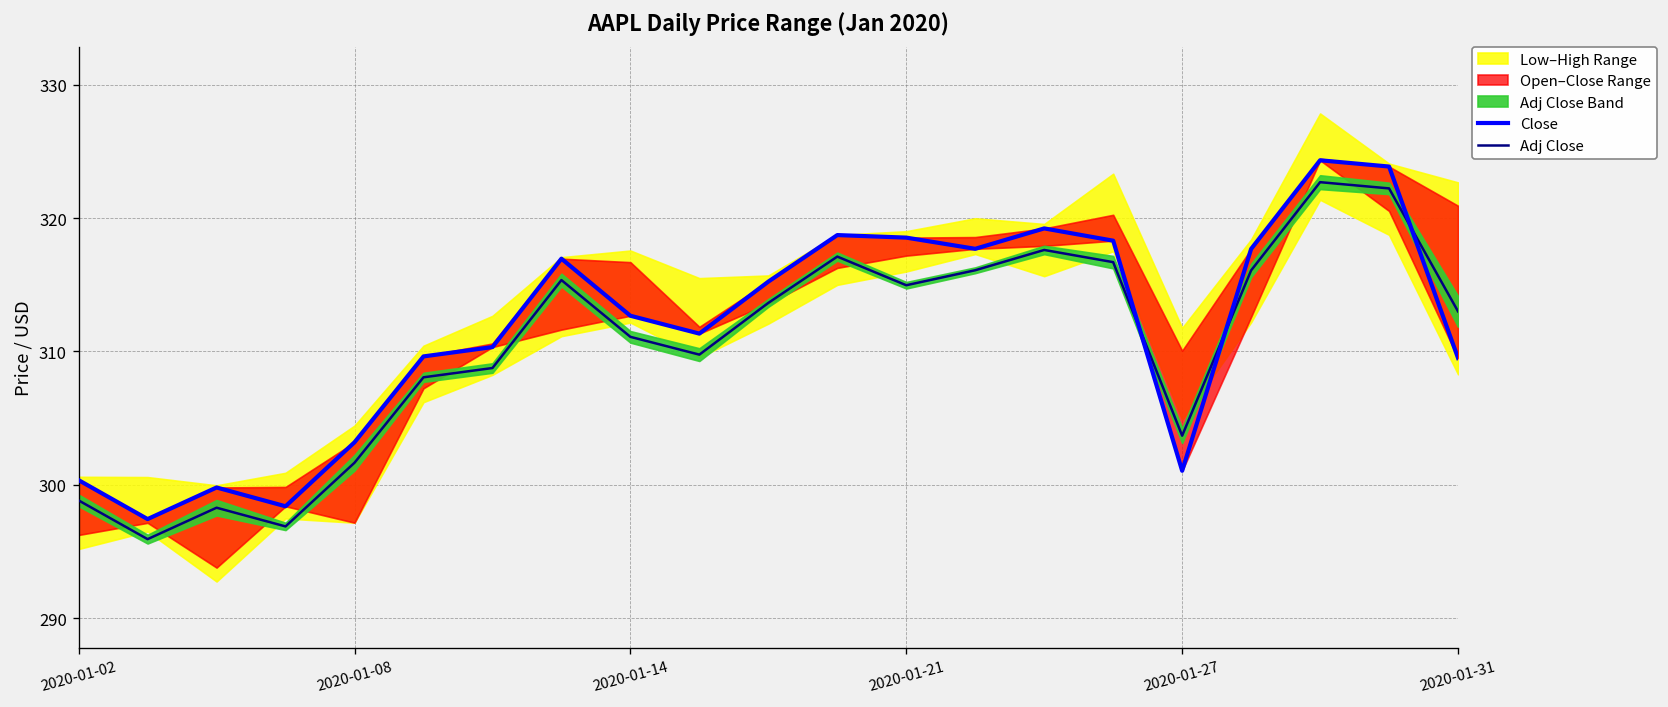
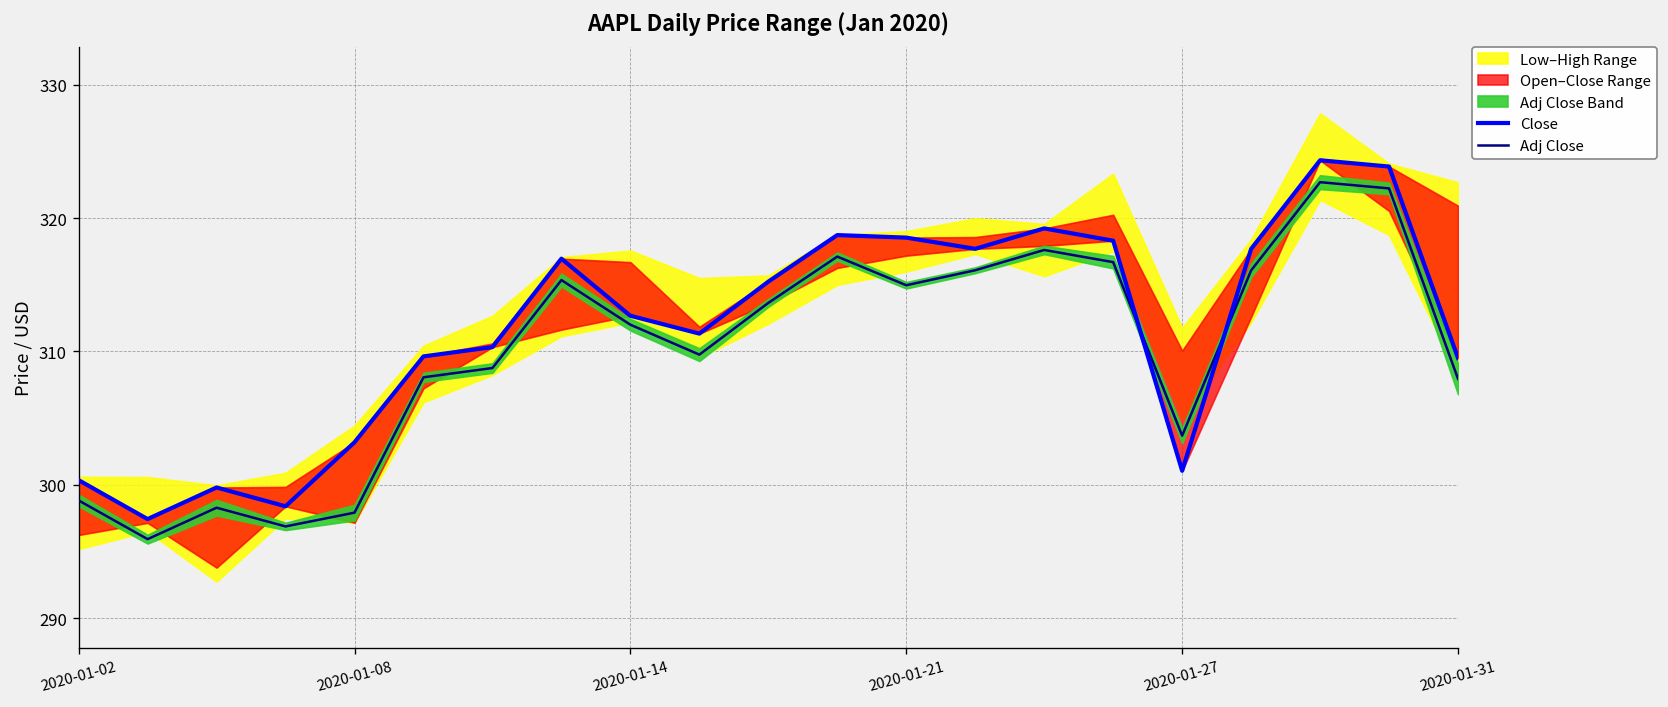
Adj Close, 2020-01-08: 301.7 -> 297.9
Adj Close, 2020-01-14: 311.1 -> 312.0
Adj Close, 2020-01-31: 313.0 -> 307.9
